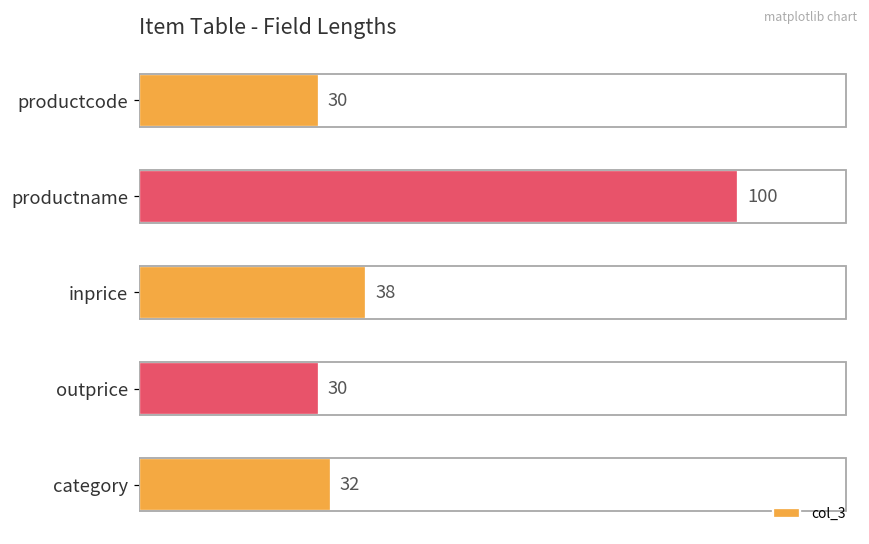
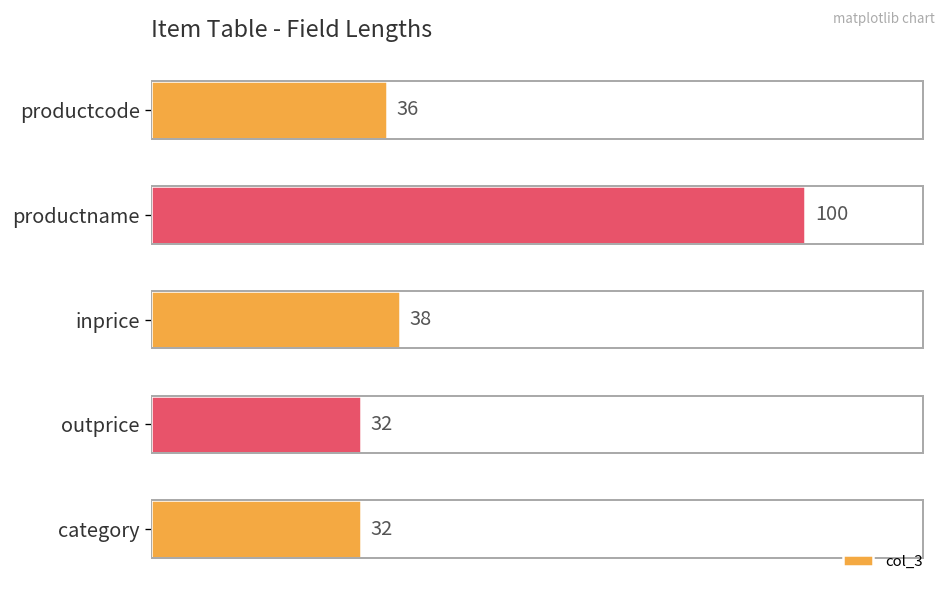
productcode: 30 -> 36
outprice: 30 -> 32
